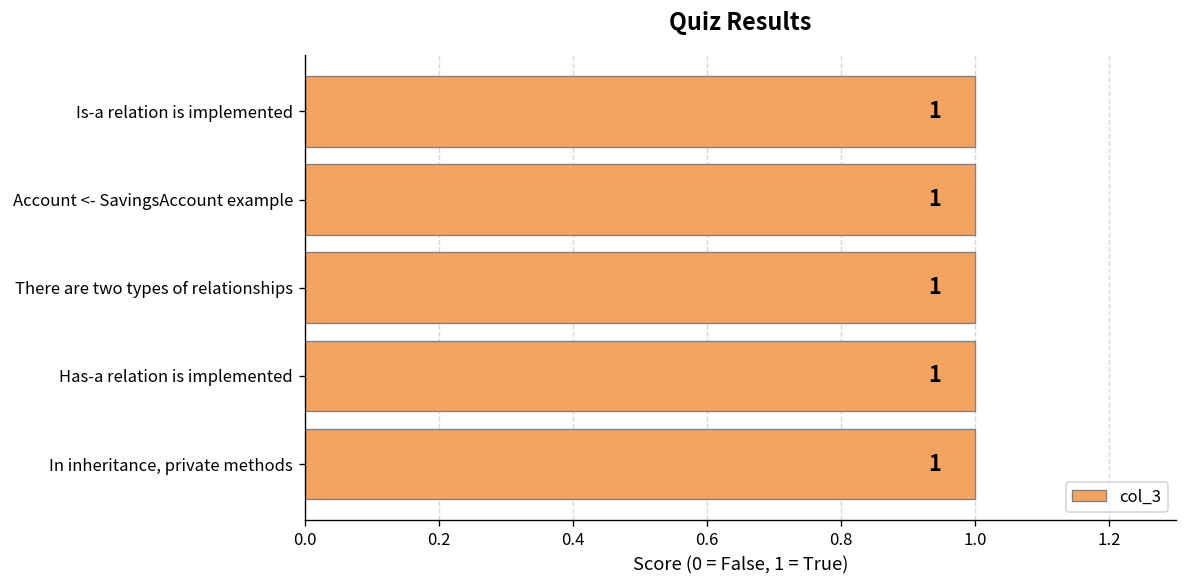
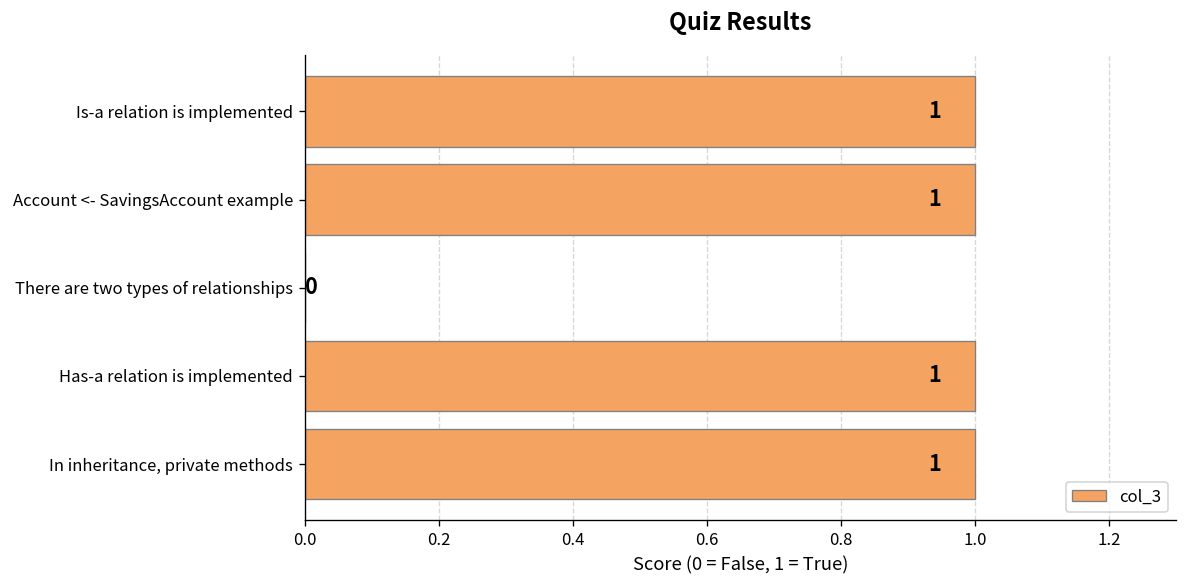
There are two types of relationships: 1 -> 0
